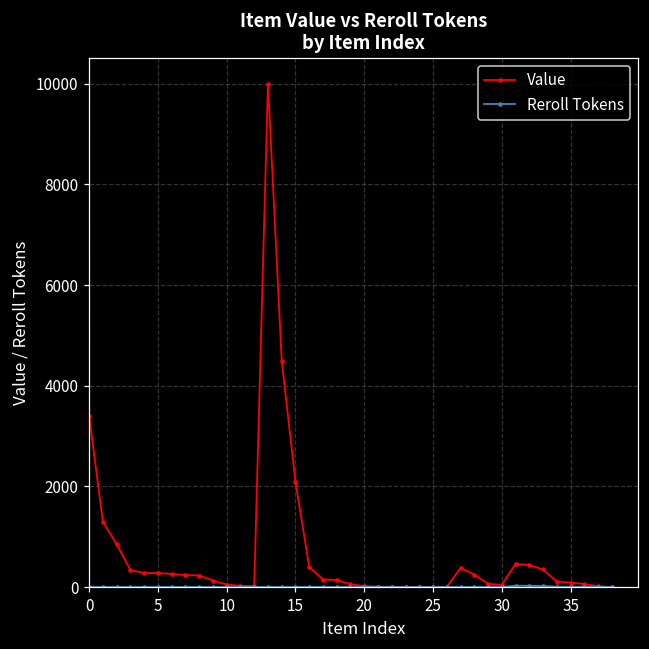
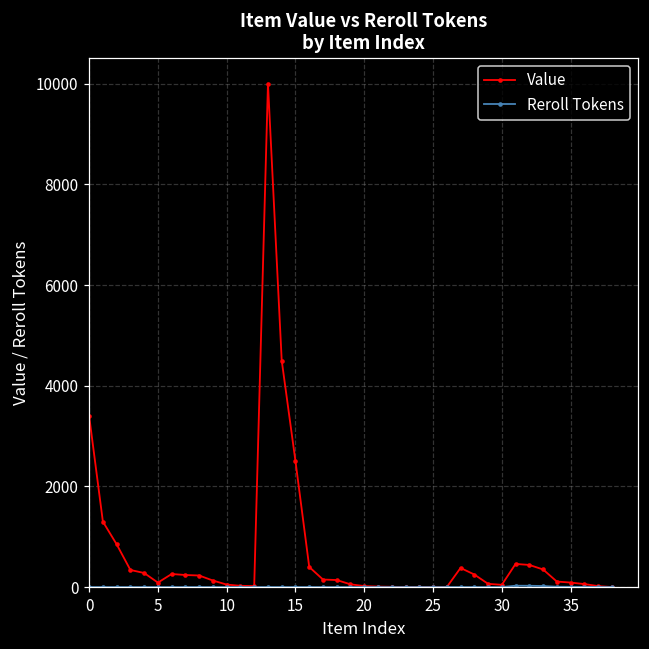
Value, 5: 300 -> 100
Value, 15: 2100 -> 2500
